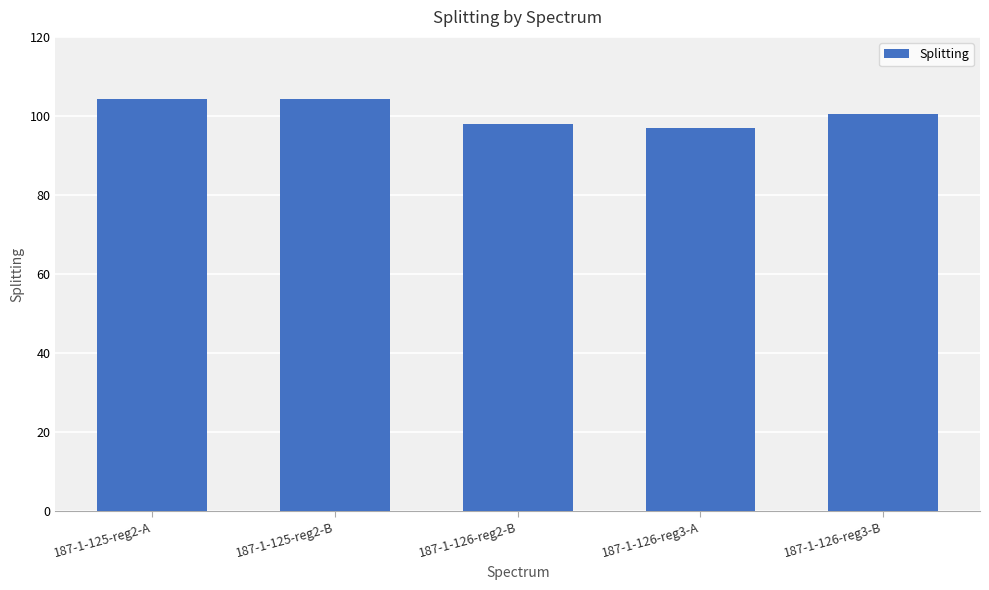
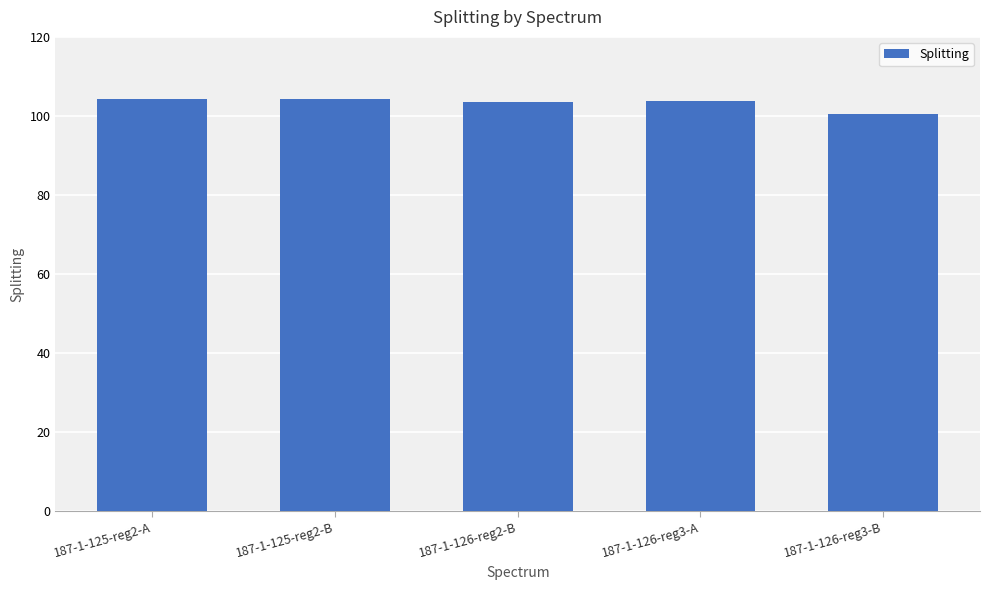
187-1-126-reg2-B: 98 -> 104
187-1-126-reg3-A: 97 -> 104
